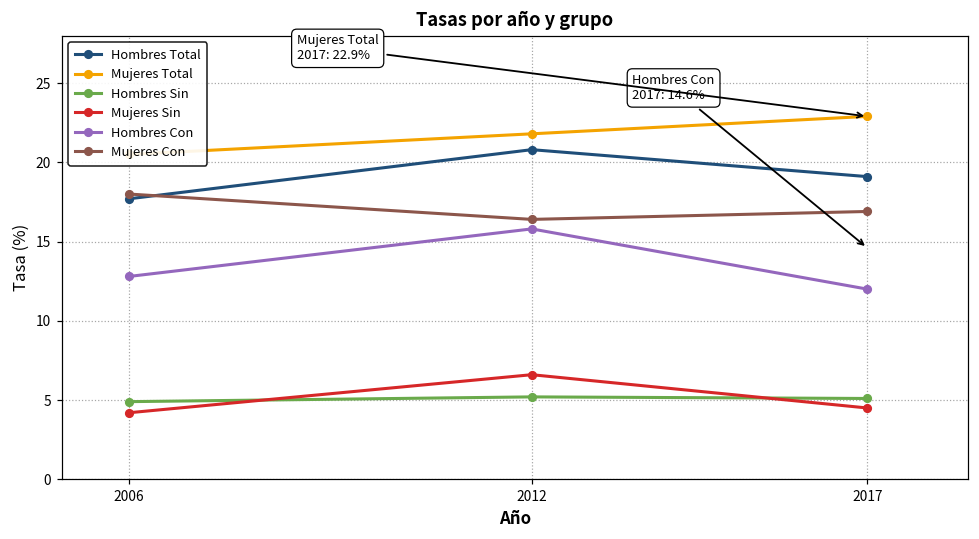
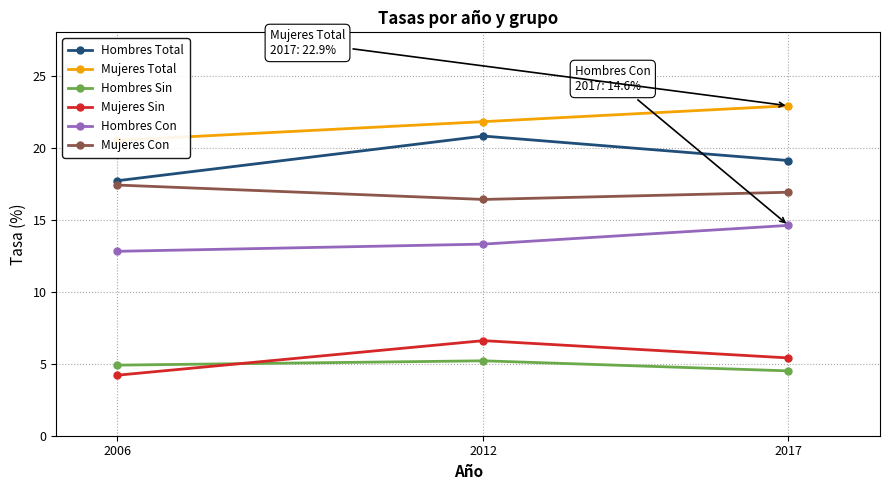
Mujeres Con, 2006: 18.0 -> 17.4
Hombres Con, 2012: 15.8 -> 13.3
Hombres Sin, 2017: 5.1 -> 4.5
Mujeres Sin, 2017: 4.5 -> 5.4
Hombres Con, 2017: 12.0 -> 14.6
